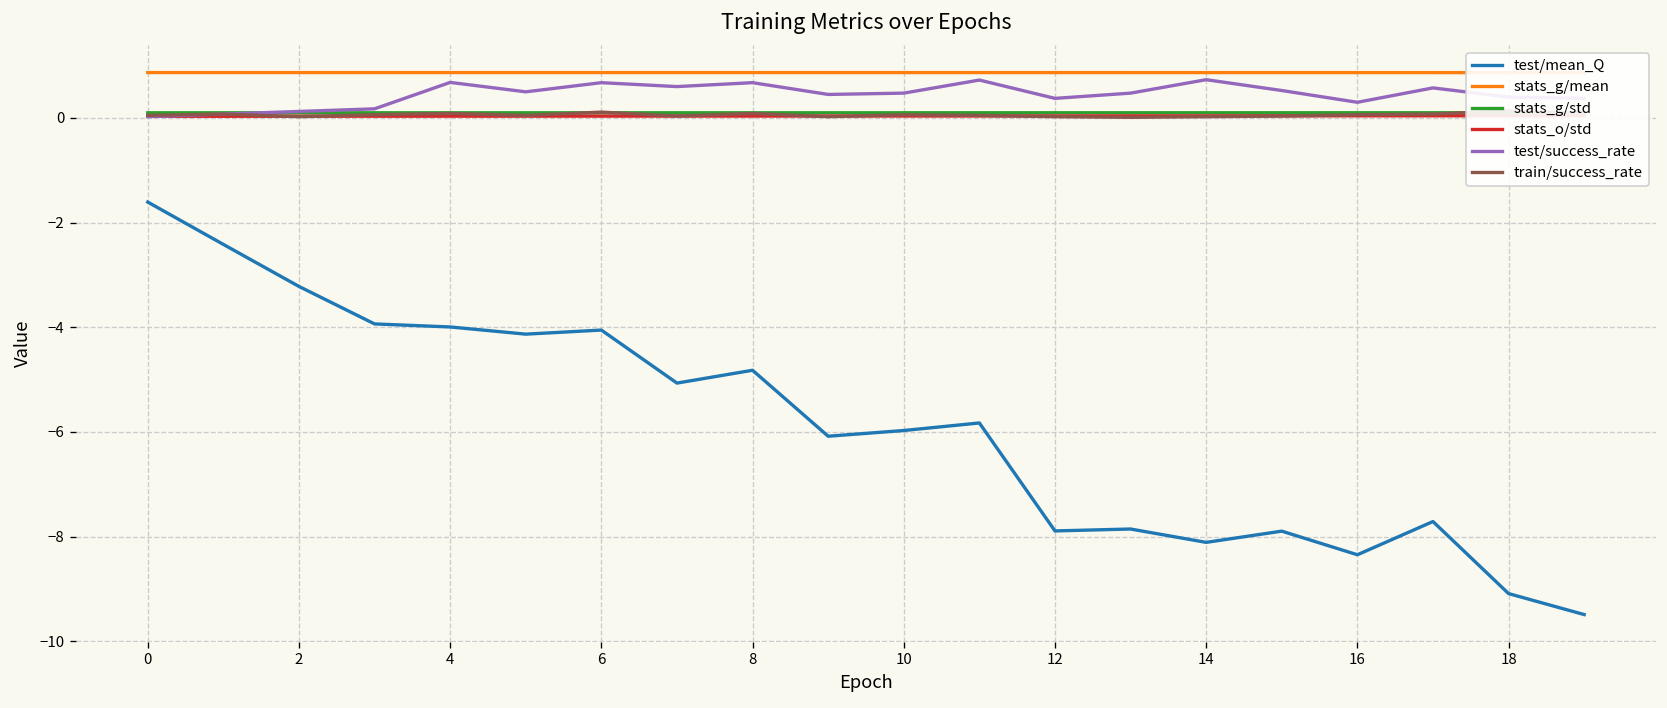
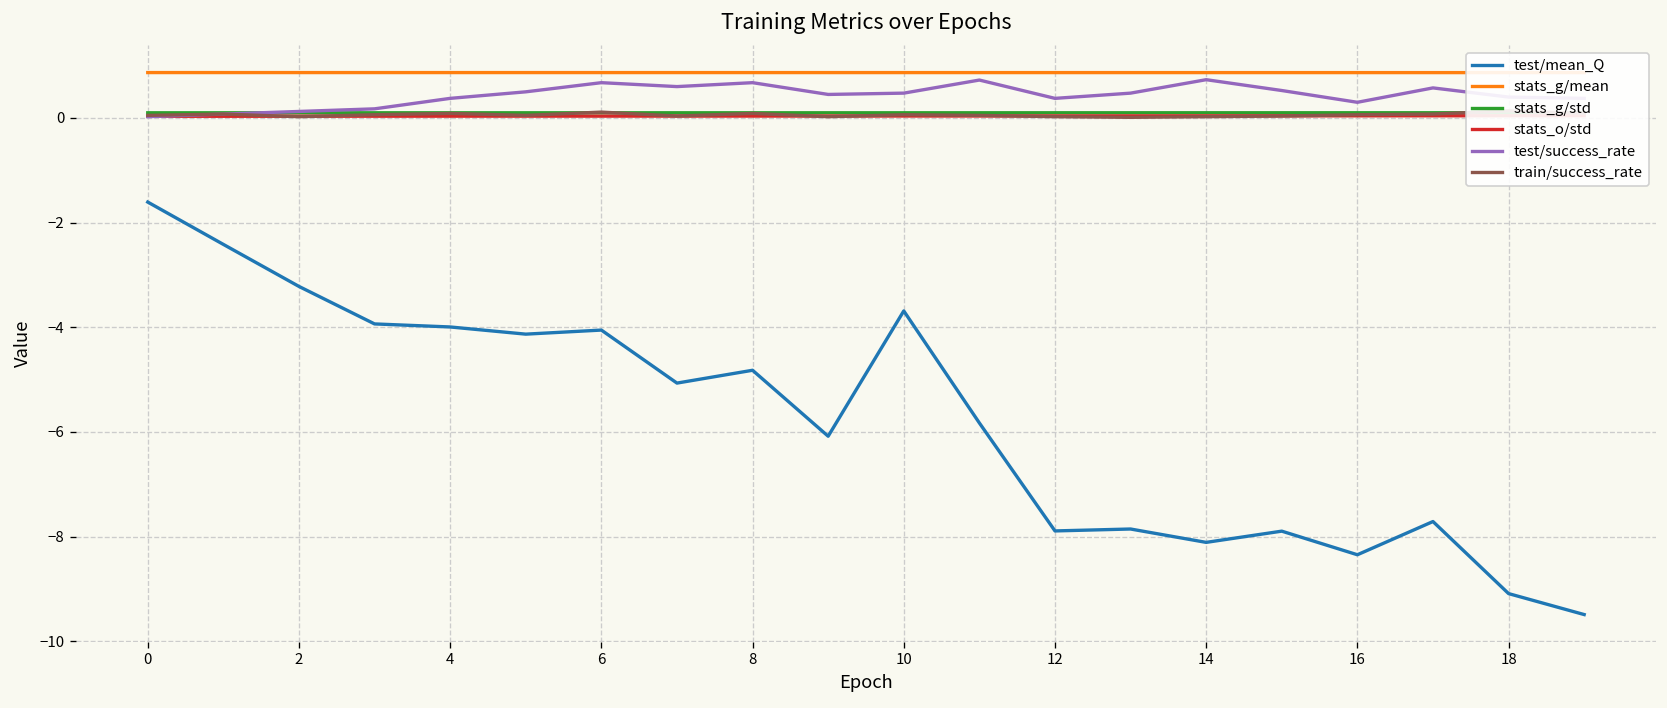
test/success_rate, 4: 0.7 -> 0.4
test/mean_Q, 10: -6.0 -> -3.7
